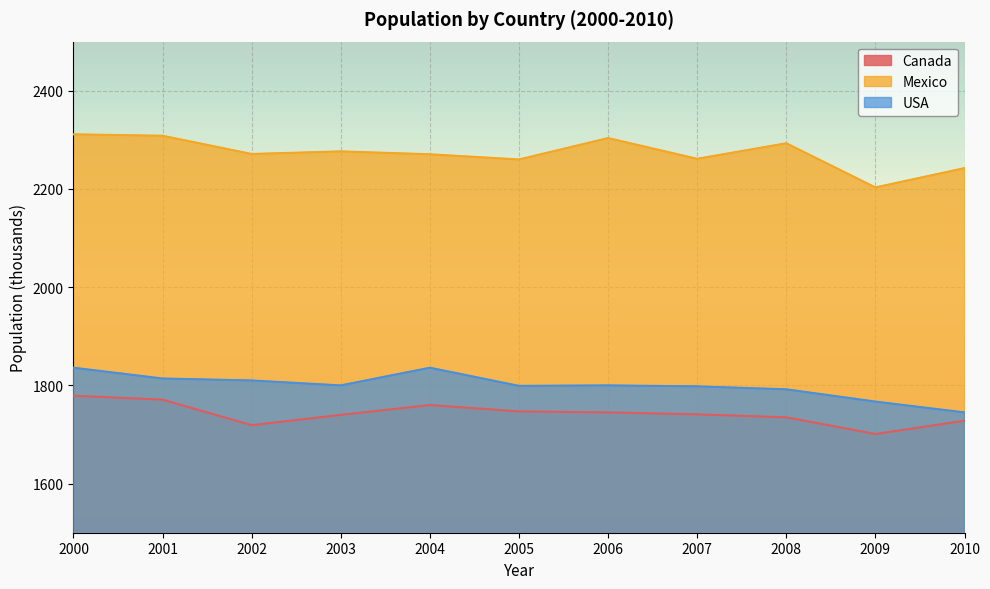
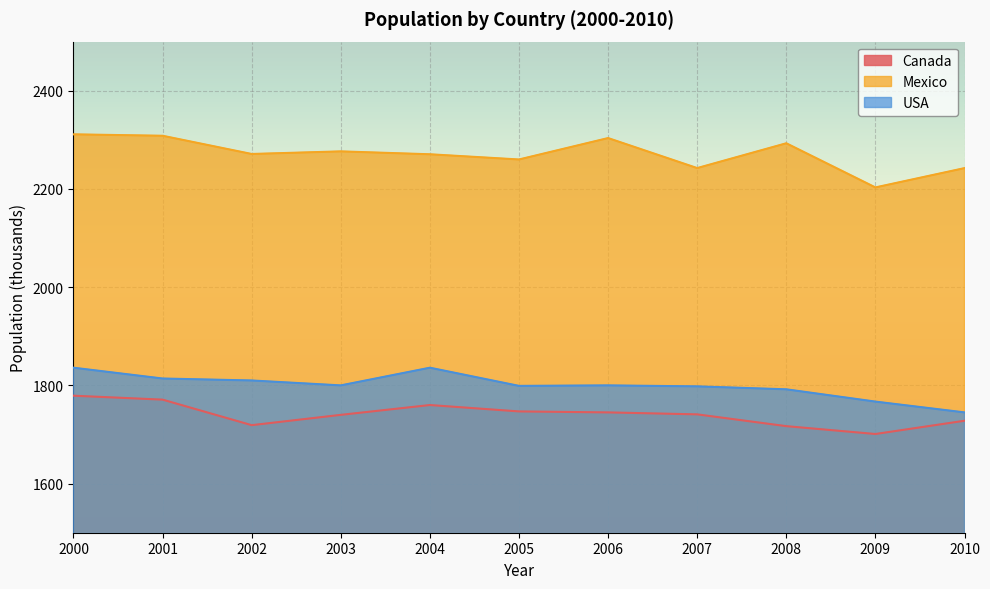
Mexico, 2007: 2260 -> 2240
Canada, 2008: 1740 -> 1720
